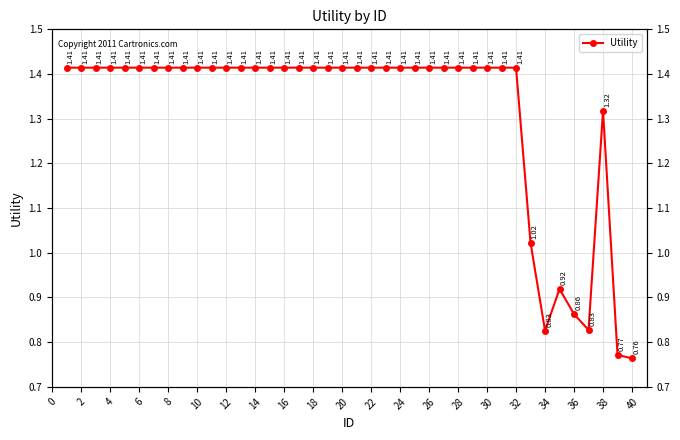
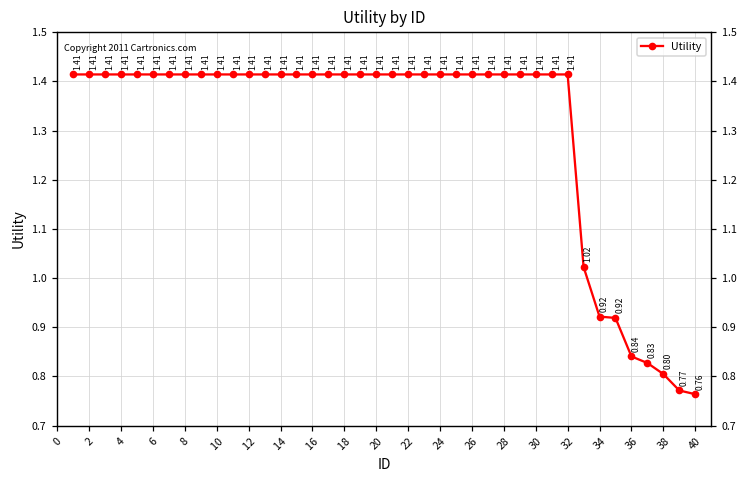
34: 0.83 -> 0.92
36: 0.86 -> 0.84
38: 1.32 -> 0.80
